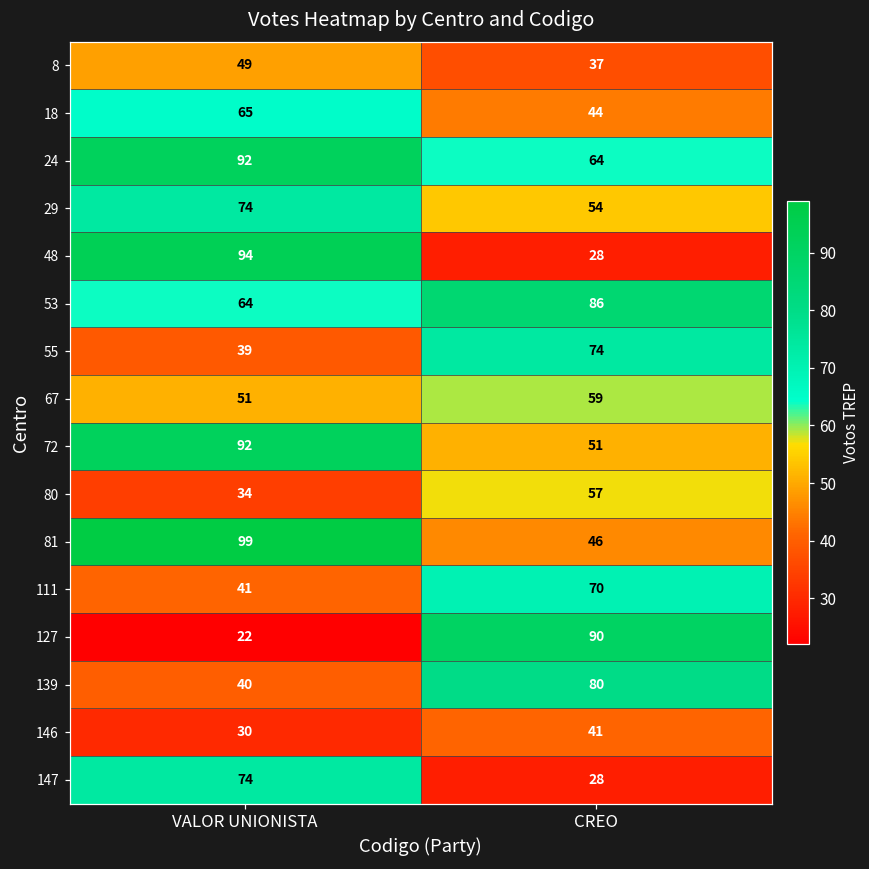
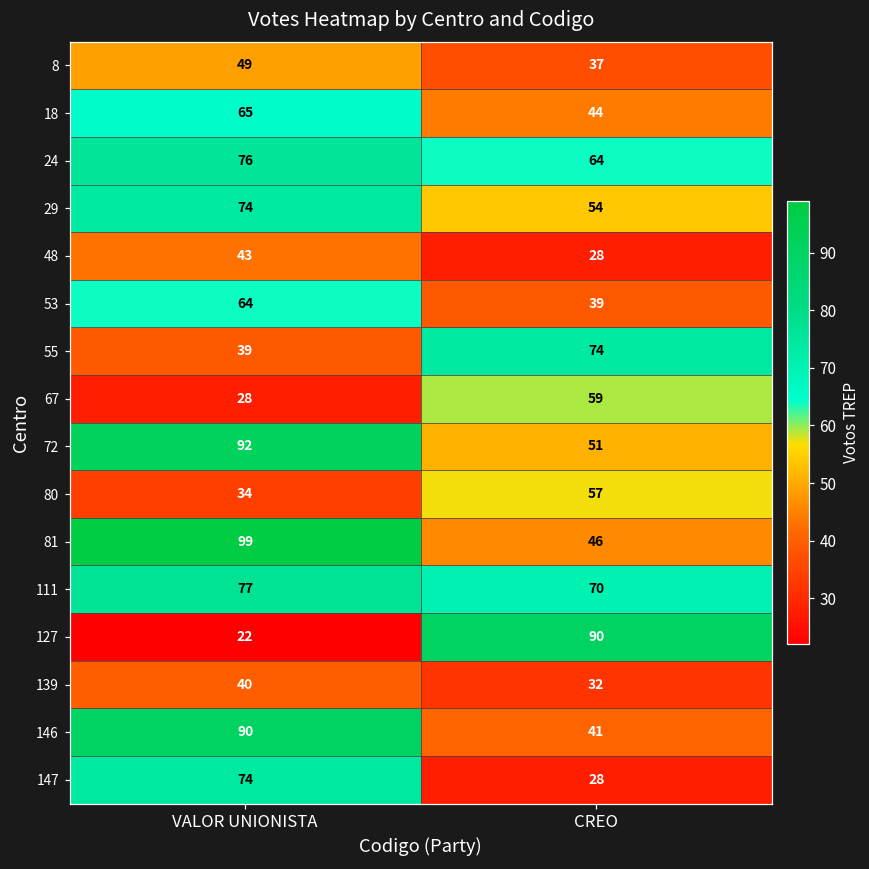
24, VALOR UNIONISTA: 92 -> 76
48, VALOR UNIONISTA: 94 -> 43
53, CREO: 86 -> 39
67, VALOR UNIONISTA: 51 -> 28
111, VALOR UNIONISTA: 41 -> 77
139, CREO: 80 -> 32
146, VALOR UNIONISTA: 30 -> 90
